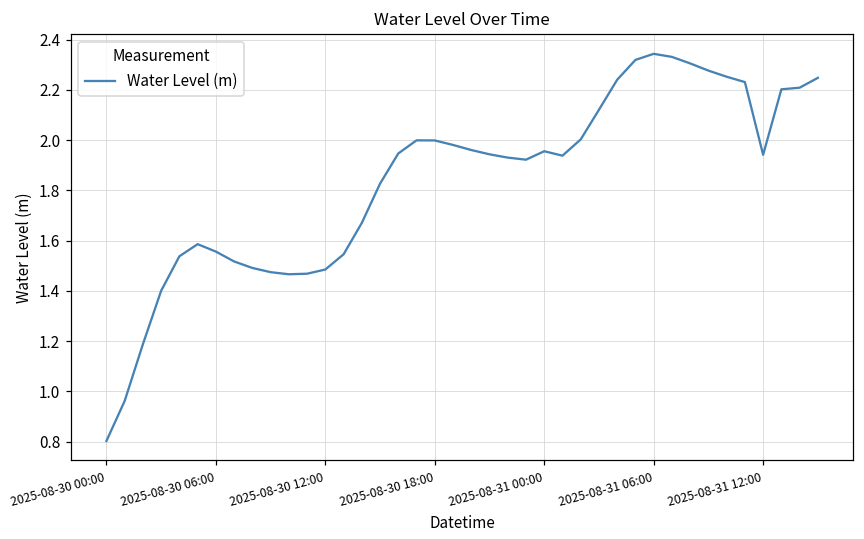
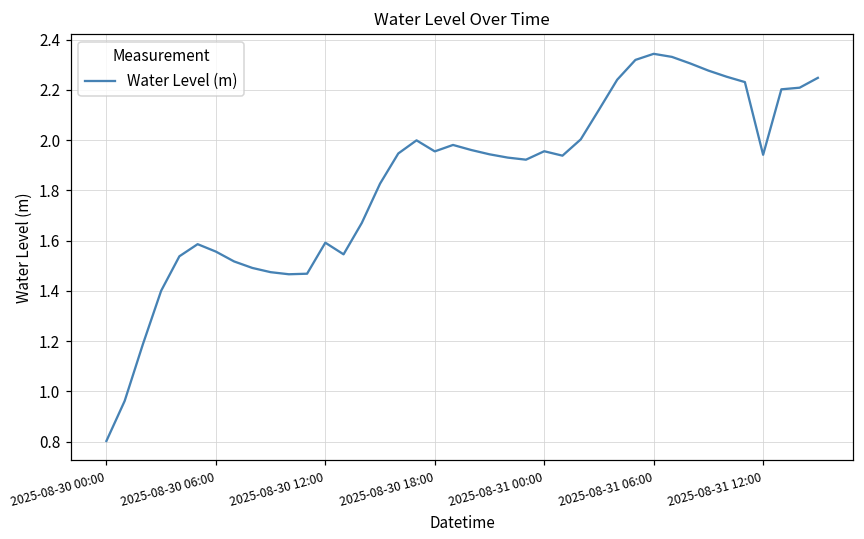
2025-08-30 12:00: 1.48 -> 1.59
2025-08-30 18:00: 2.00 -> 1.96
